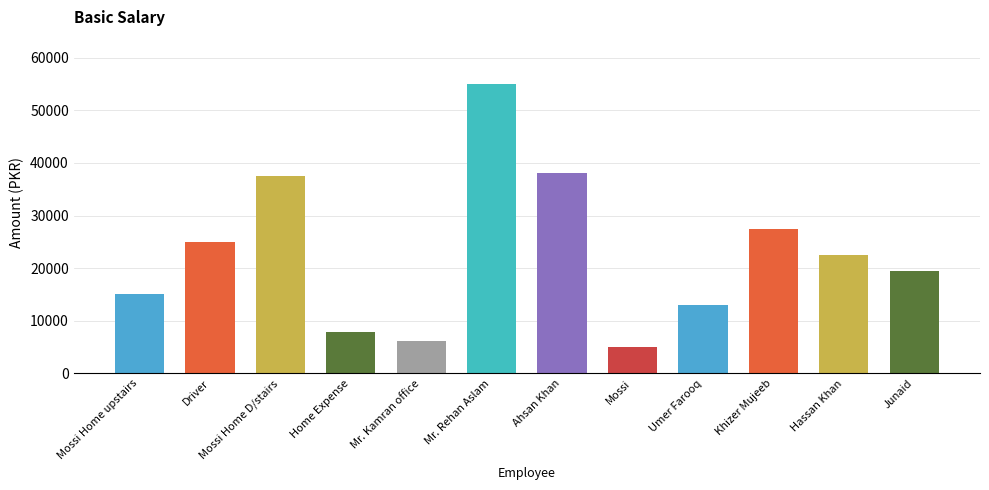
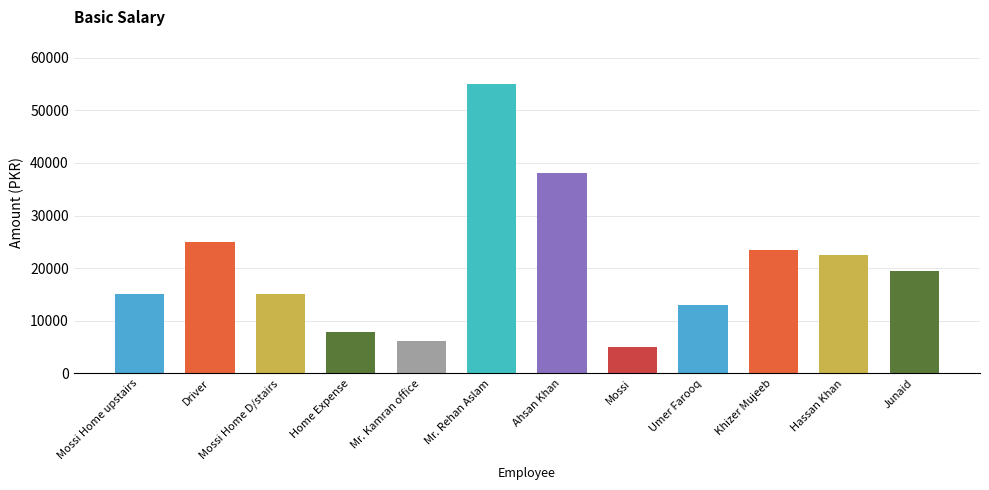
Mossi Home D/stairs: 37000 -> 15000
Khizer Mujeeb: 28000 -> 24000
